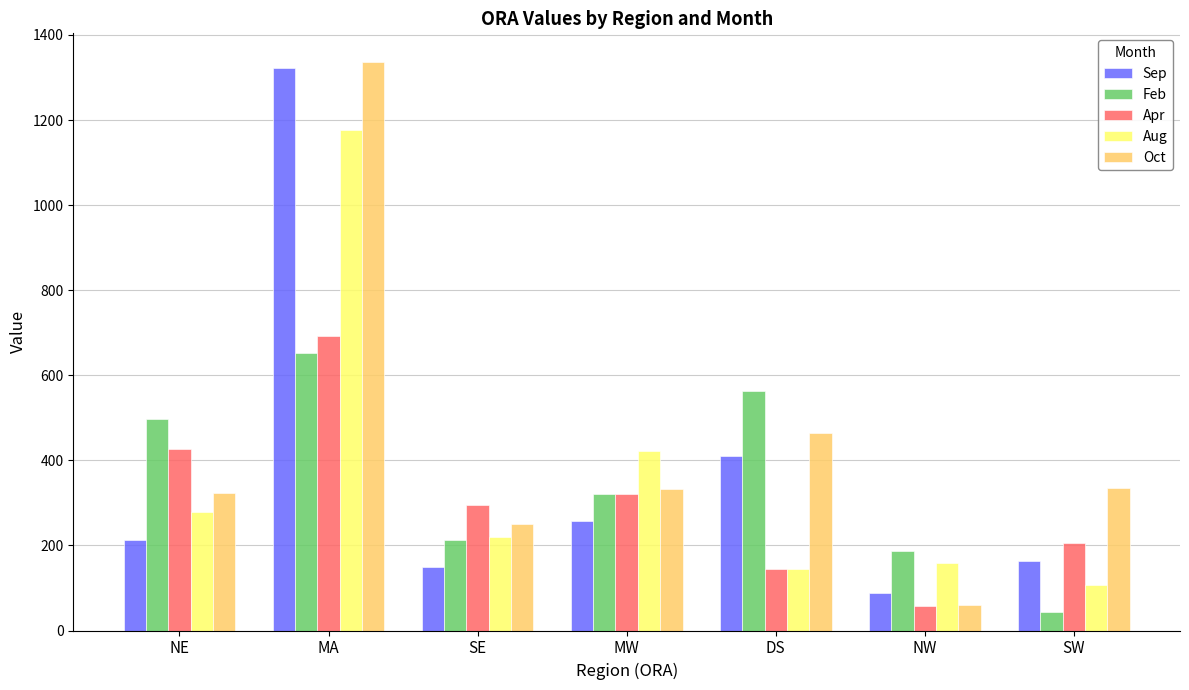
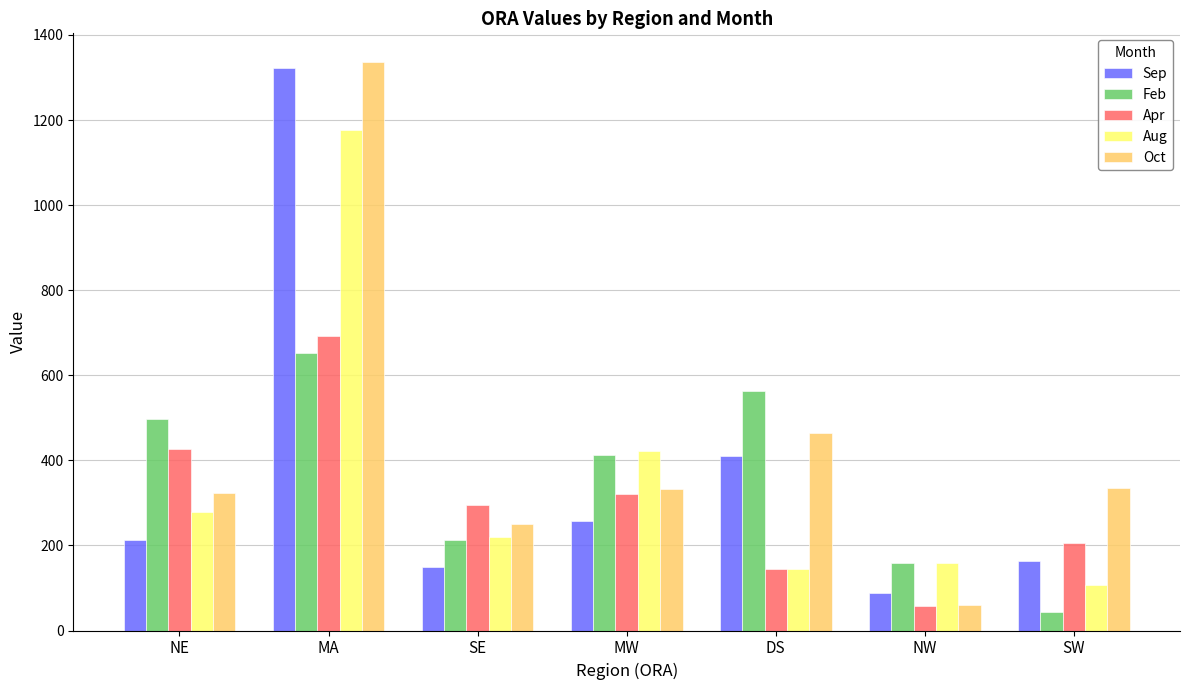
Feb, MW: 320 -> 410
Feb, NW: 190 -> 160
